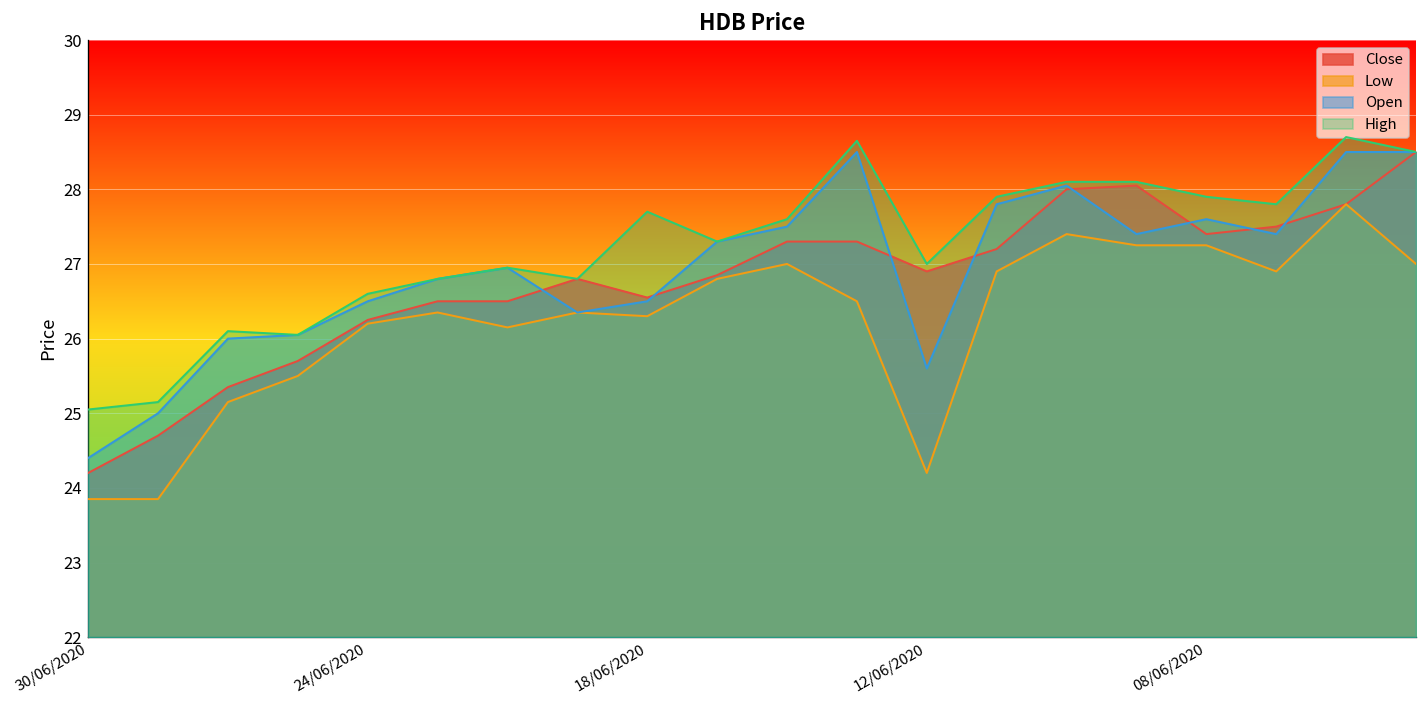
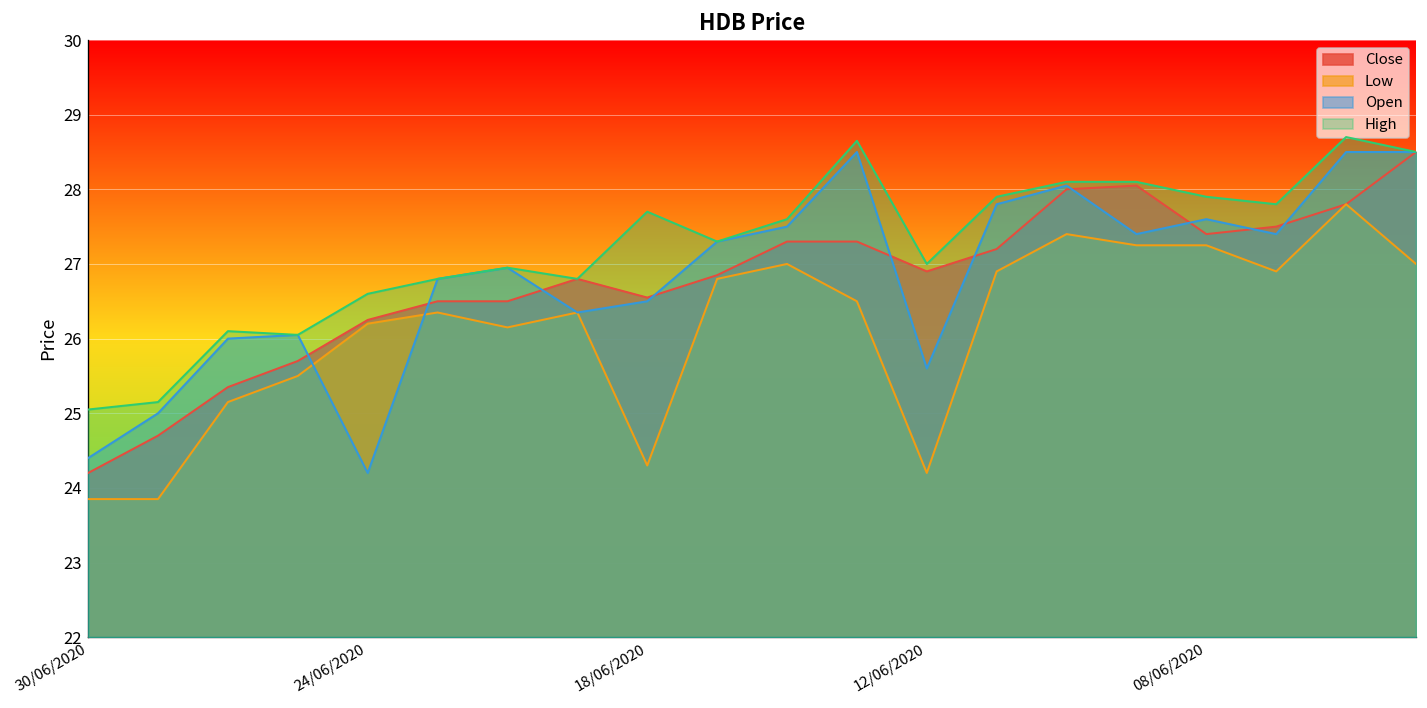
Open, 24/06/2020: 26.5 -> 24.2
Low, 18/06/2020: 26.3 -> 24.3
